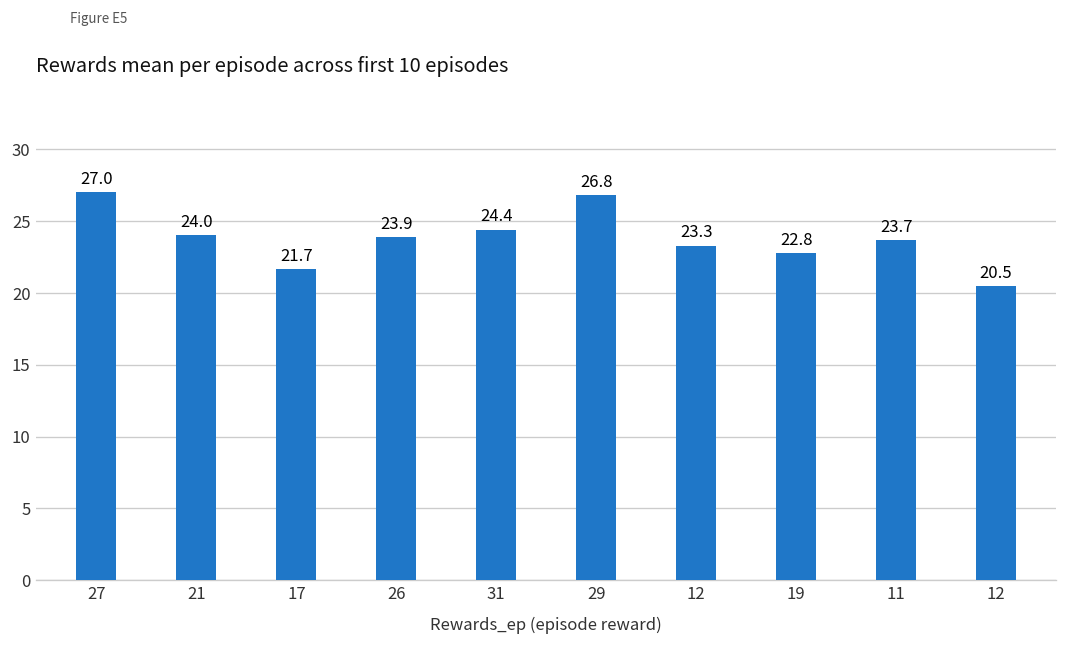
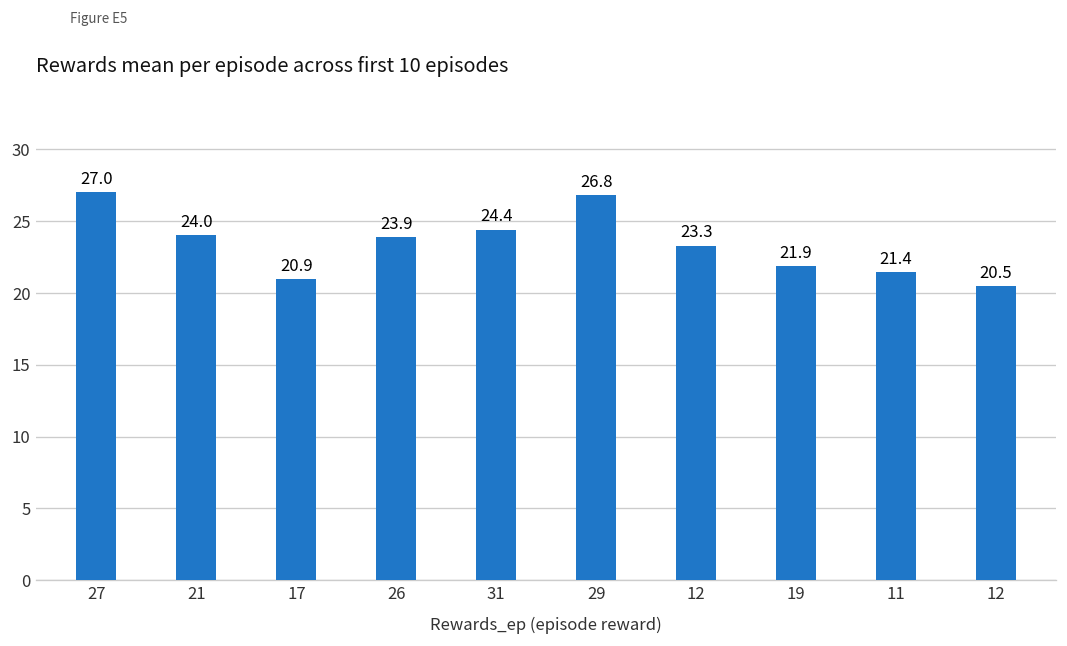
17: 21.7 -> 20.9
19: 22.8 -> 21.9
11: 23.7 -> 21.4
